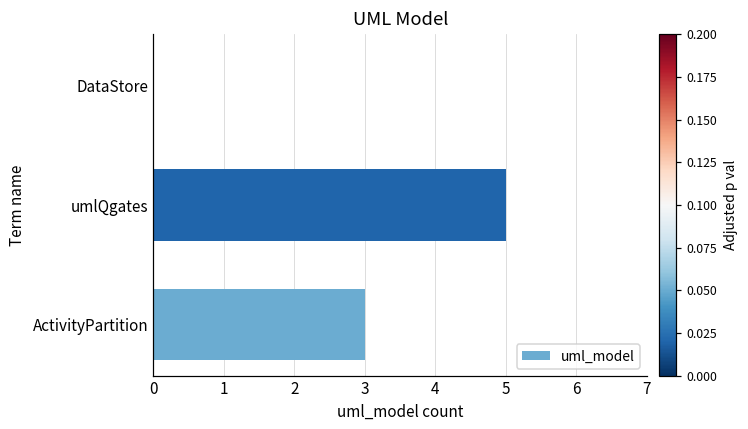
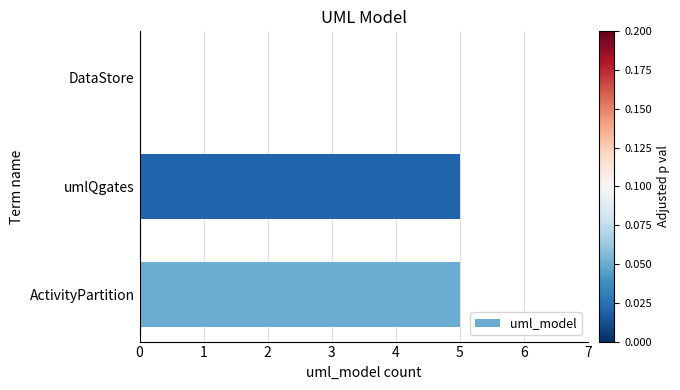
ActivityPartition: 3 -> 5
